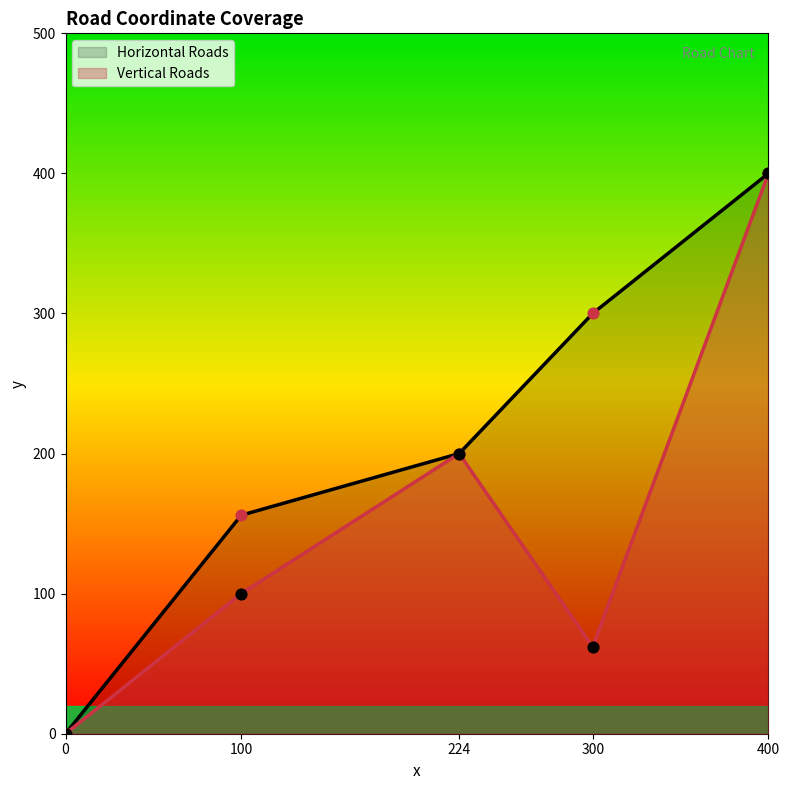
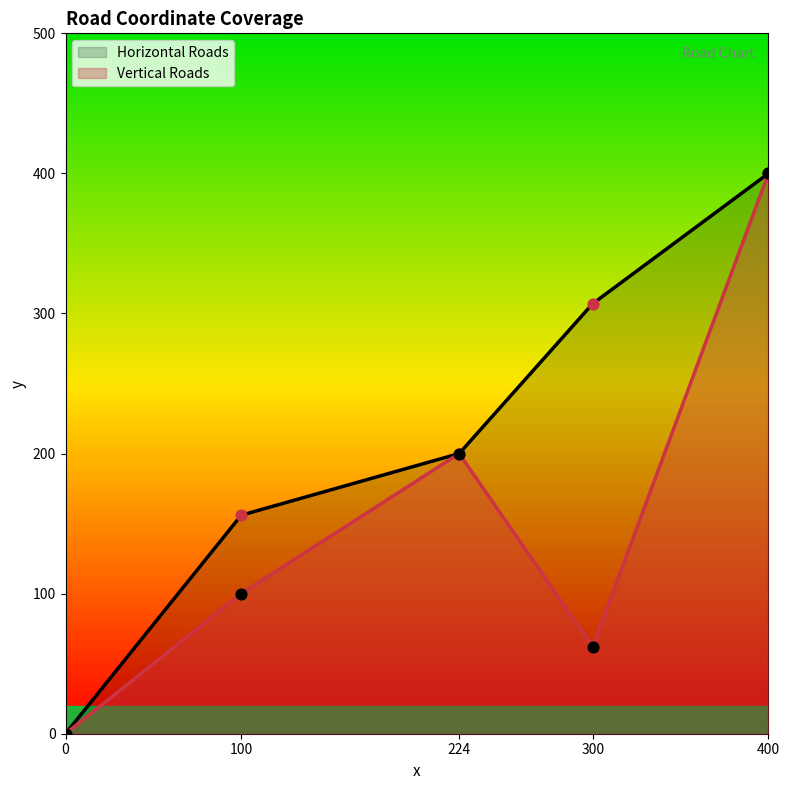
Horizontal Roads, 300: 300 -> 307
